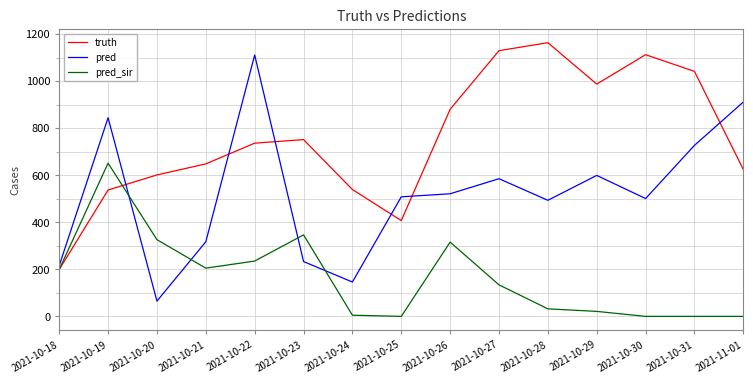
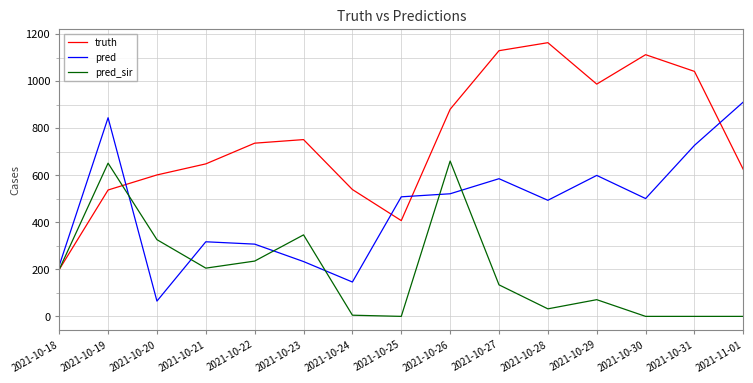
pred, 2021-10-22: 1110 -> 310
pred_sir, 2021-10-26: 320 -> 660
pred_sir, 2021-10-29: 20 -> 70
